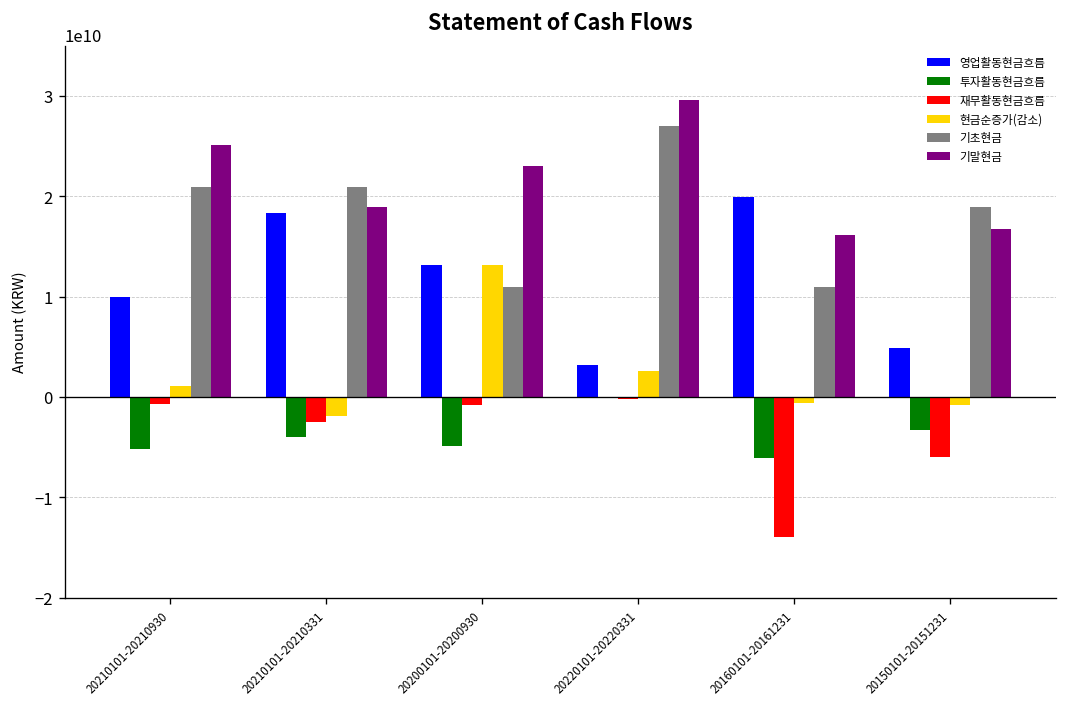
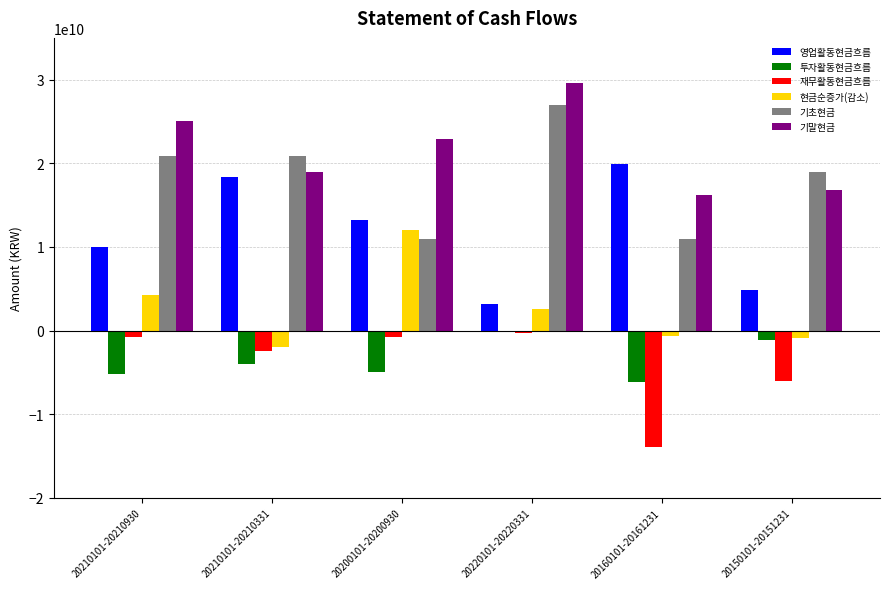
현금순증가(감소), 20210101-20210930: 1000000000 -> 4000000000
현금순증가(감소), 20200101-20200930: 13000000000 -> 12000000000
투자활동현금흐름, 20150101-20151231: -3000000000 -> -1000000000
